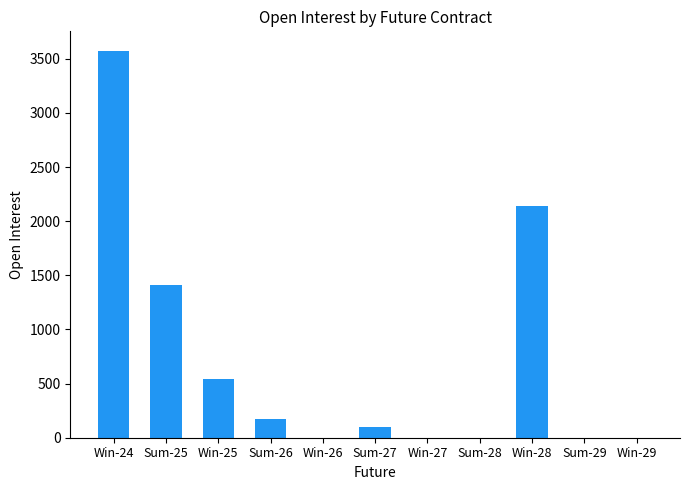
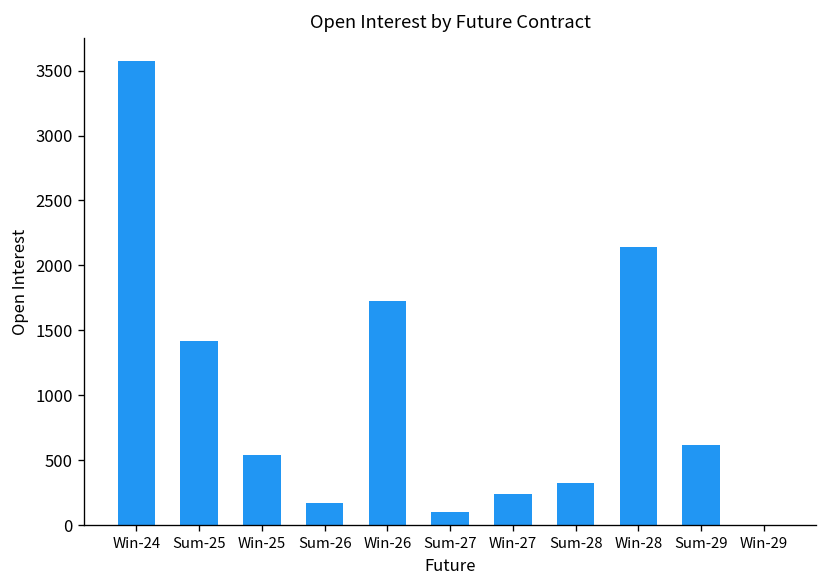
Win-26: 0 -> 1730
Win-27: 0 -> 240
Sum-28: 0 -> 330
Sum-29: 0 -> 620
